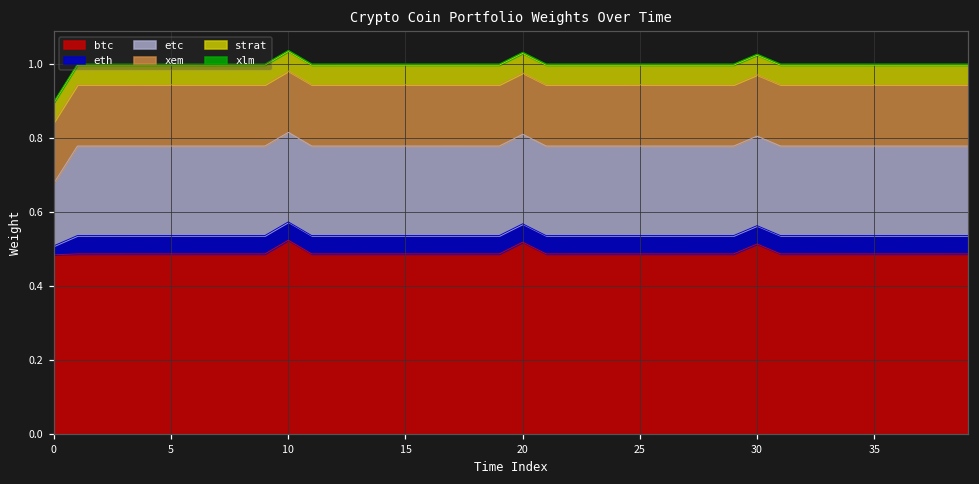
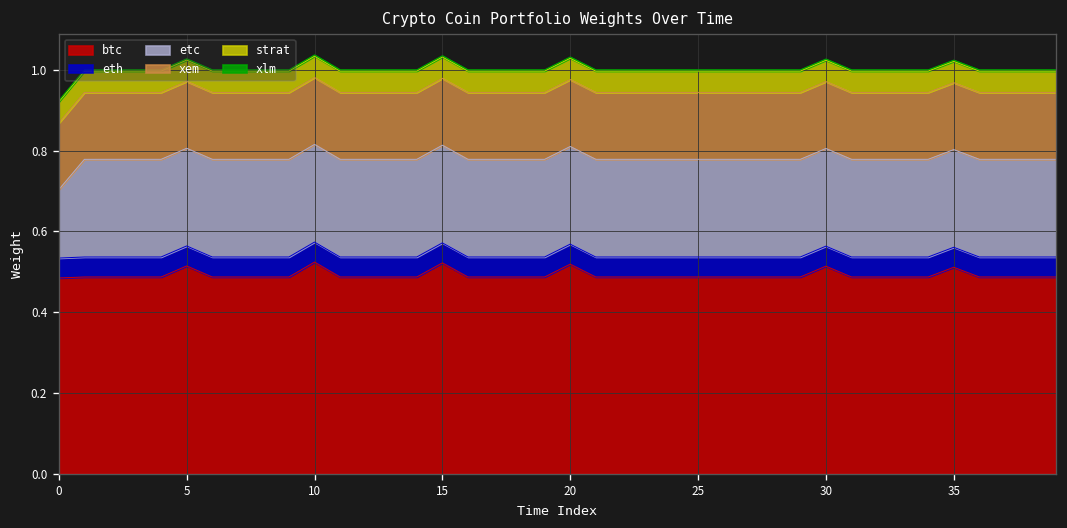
eth, 0: 0.02 -> 0.05
btc, 5: 0.49 -> 0.51
btc, 15: 0.49 -> 0.52
btc, 35: 0.49 -> 0.51
